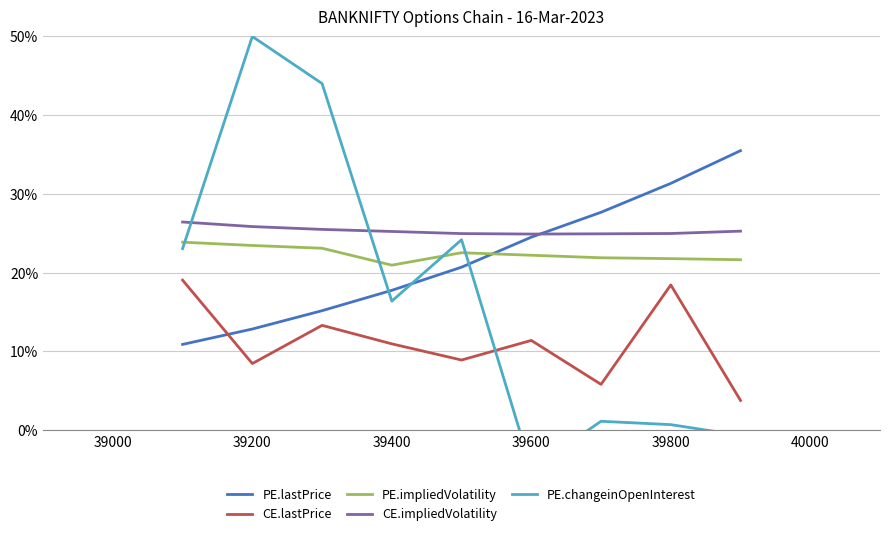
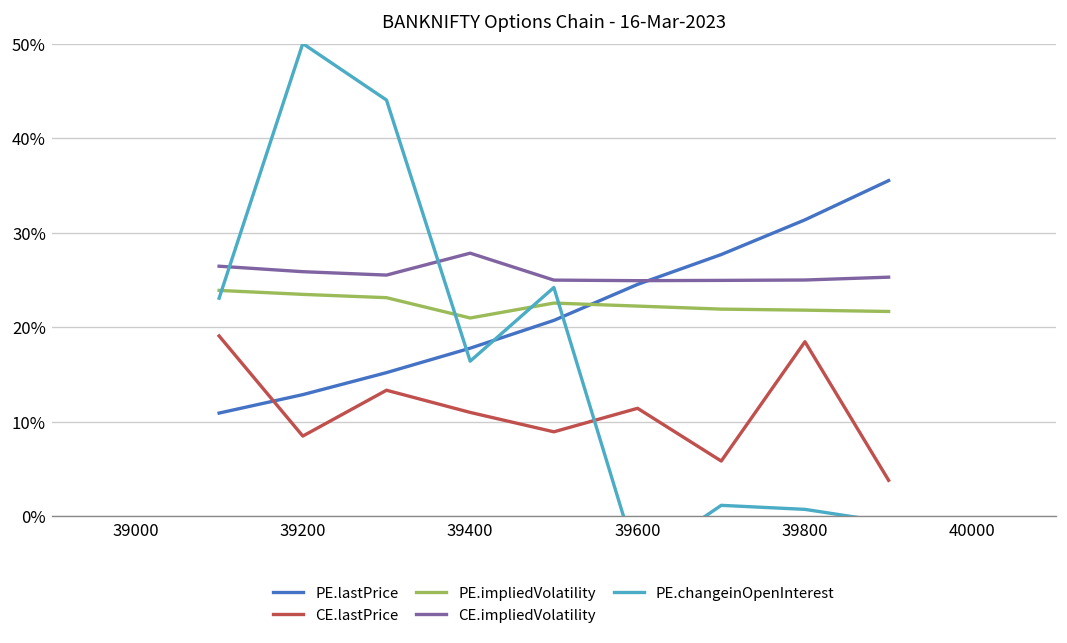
CE.impliedVolatility, 39400: 25% -> 28%
